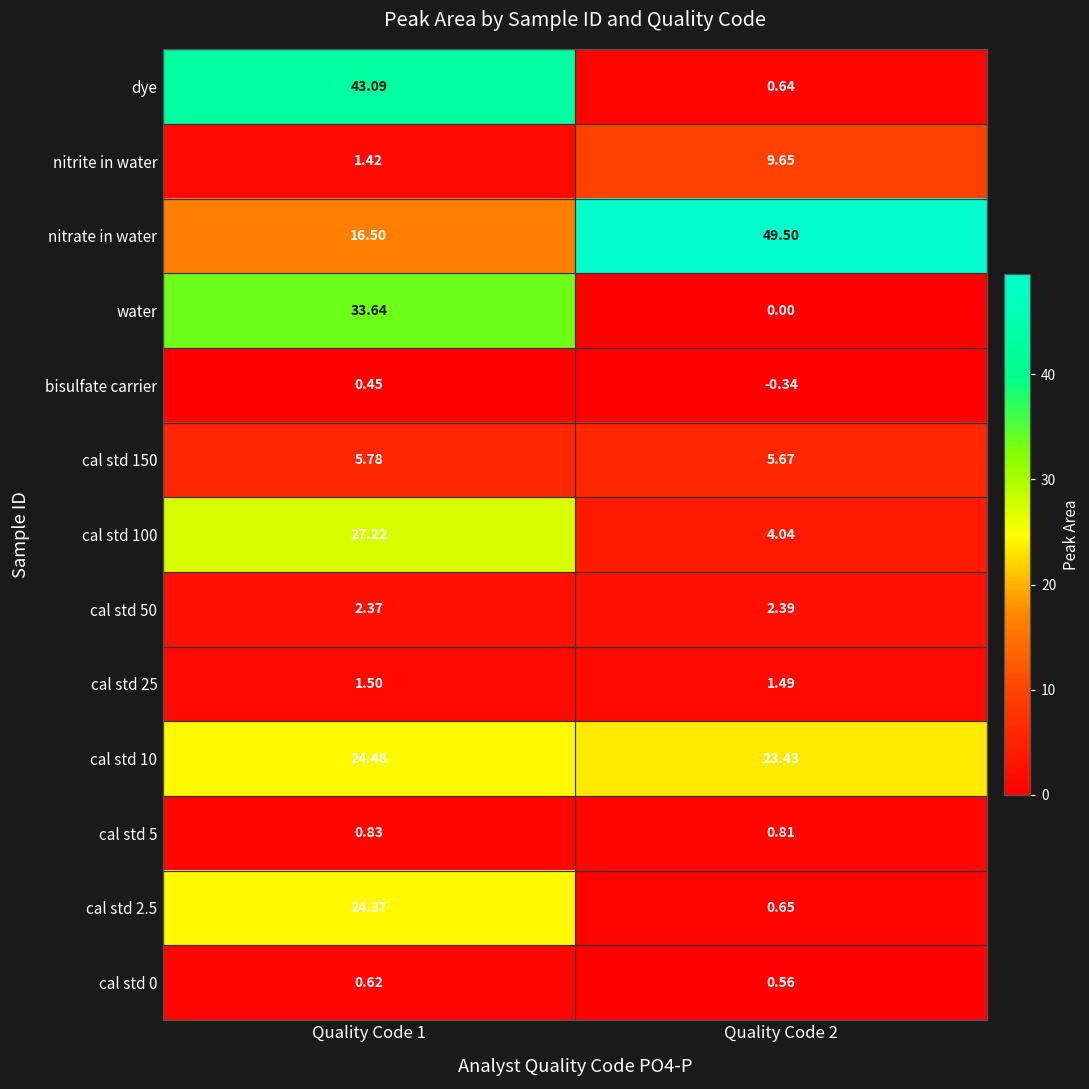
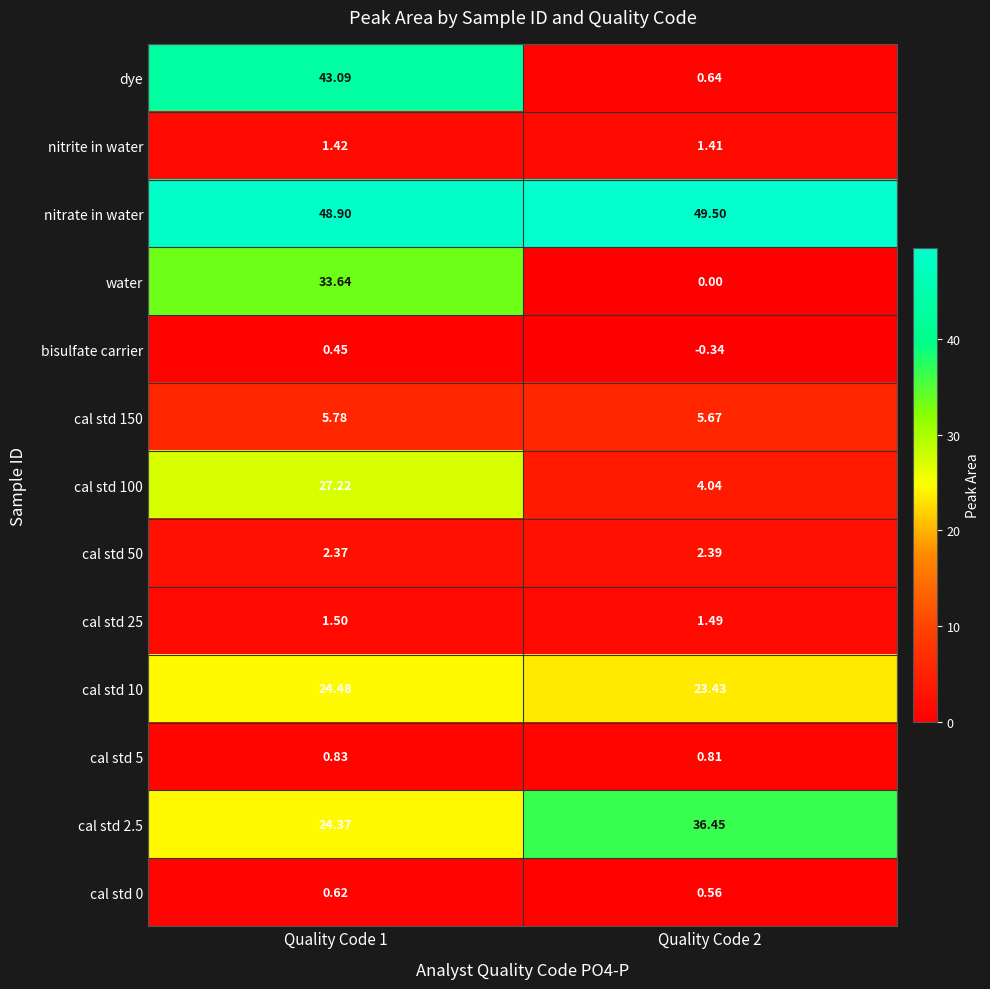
nitrite in water, Quality Code 2: 9.65 -> 1.41
nitrate in water, Quality Code 1: 16.50 -> 48.90
cal std 2.5, Quality Code 2: 0.65 -> 36.45
